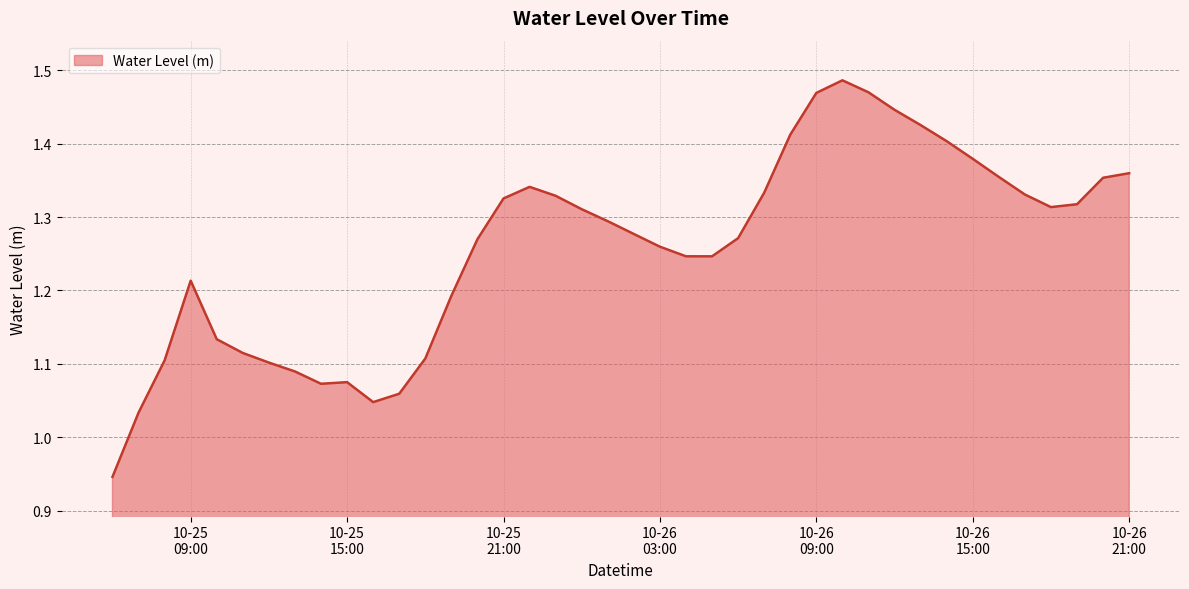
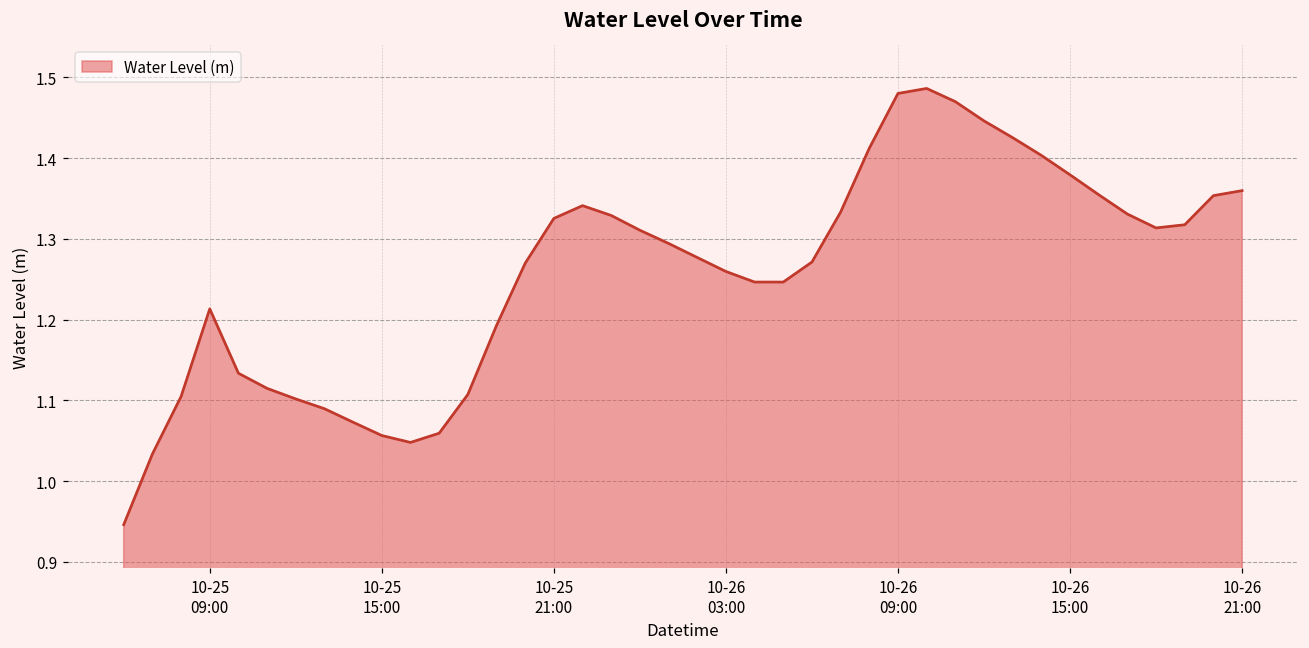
10-25 15:00: 1.08 -> 1.06
10-26 09:00: 1.47 -> 1.48
